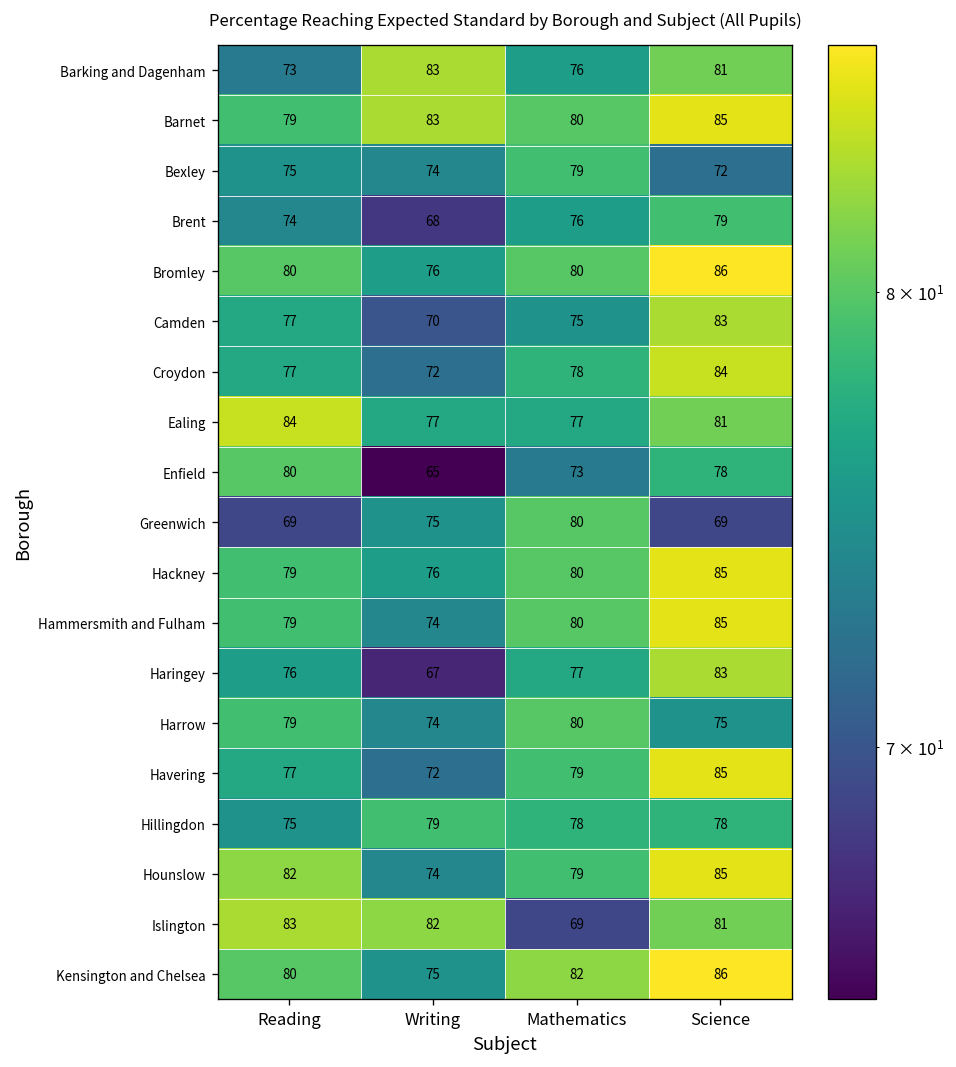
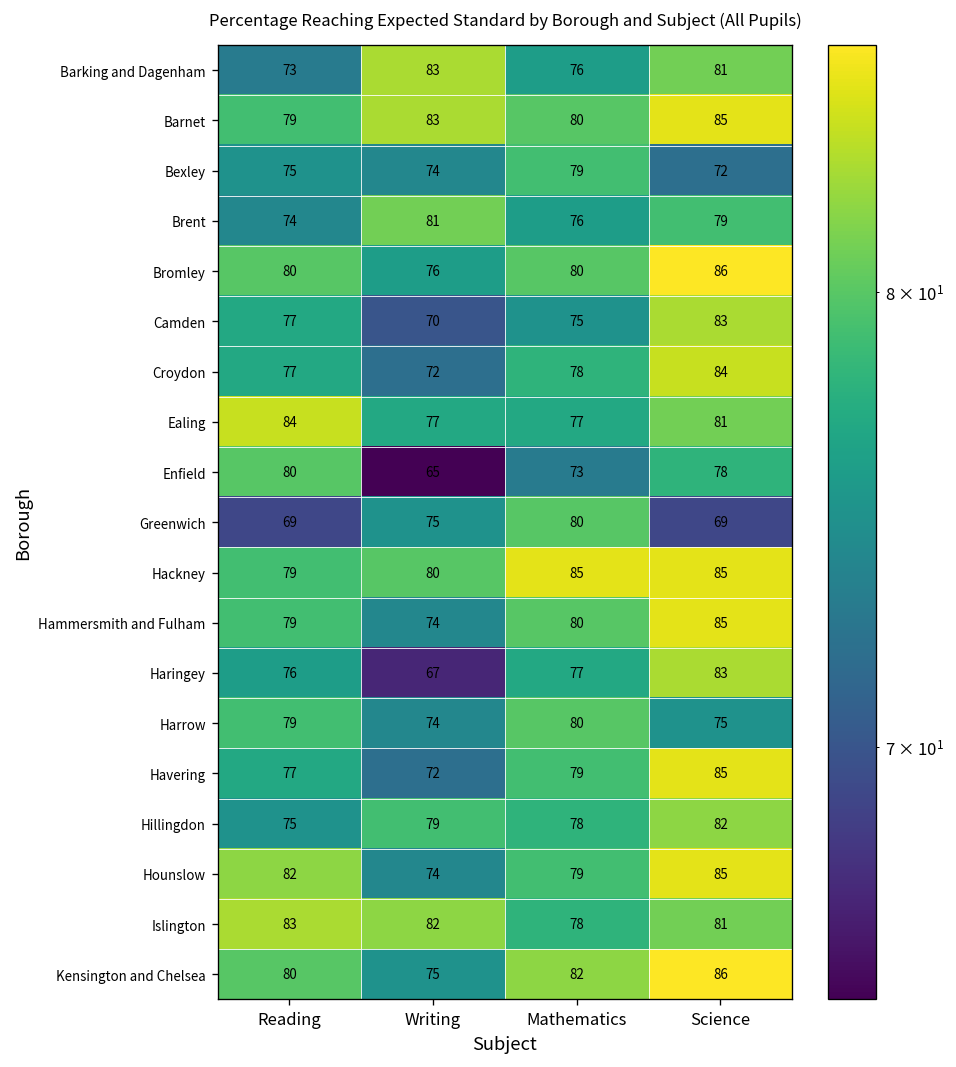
Brent, Writing: 68 -> 81
Hackney, Writing: 76 -> 80
Hackney, Mathematics: 80 -> 85
Hillingdon, Science: 78 -> 82
Islington, Mathematics: 69 -> 78
